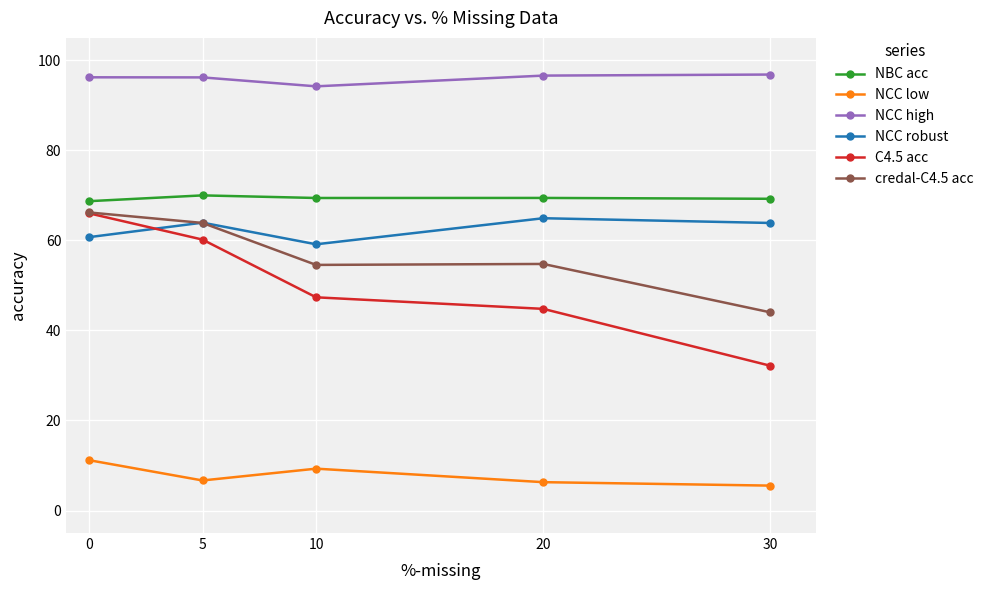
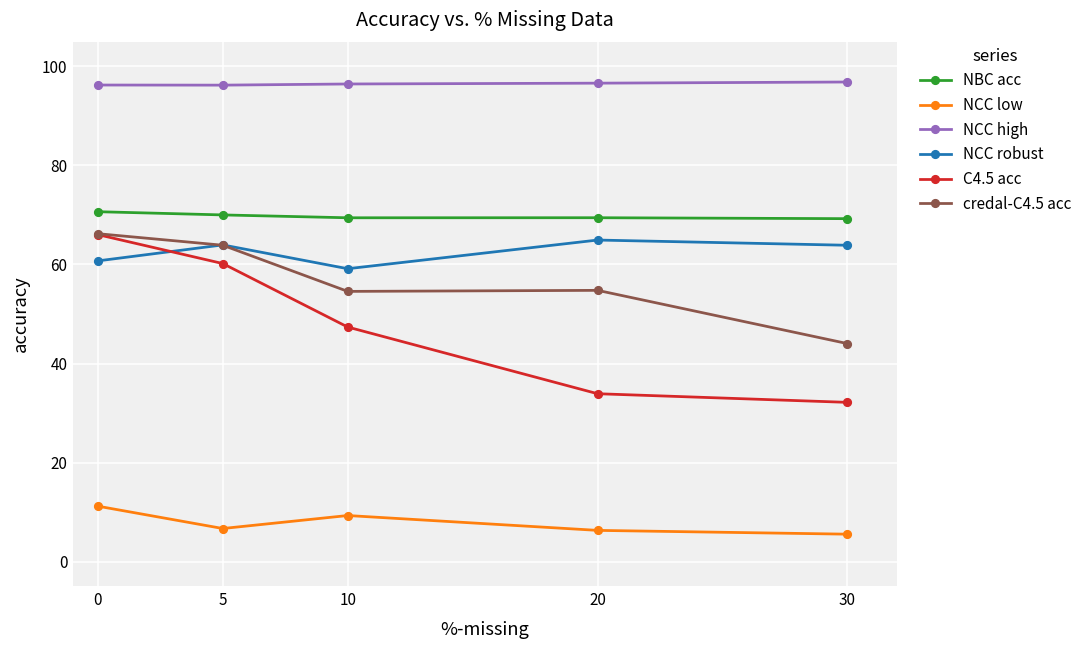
NBC acc, 0: 69 -> 71
NCC high, 10: 94 -> 96
C4.5 acc, 20: 45 -> 34
